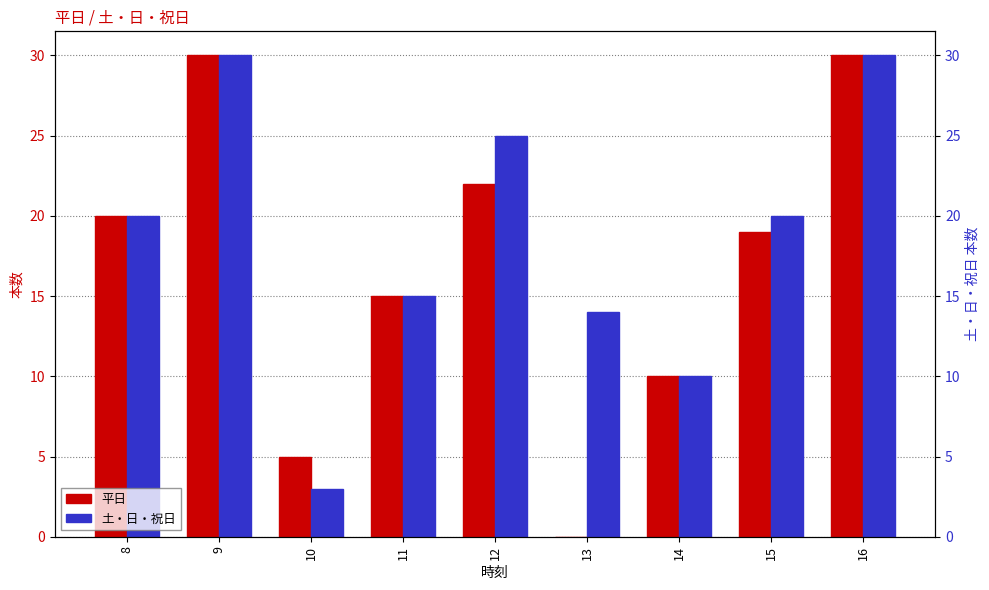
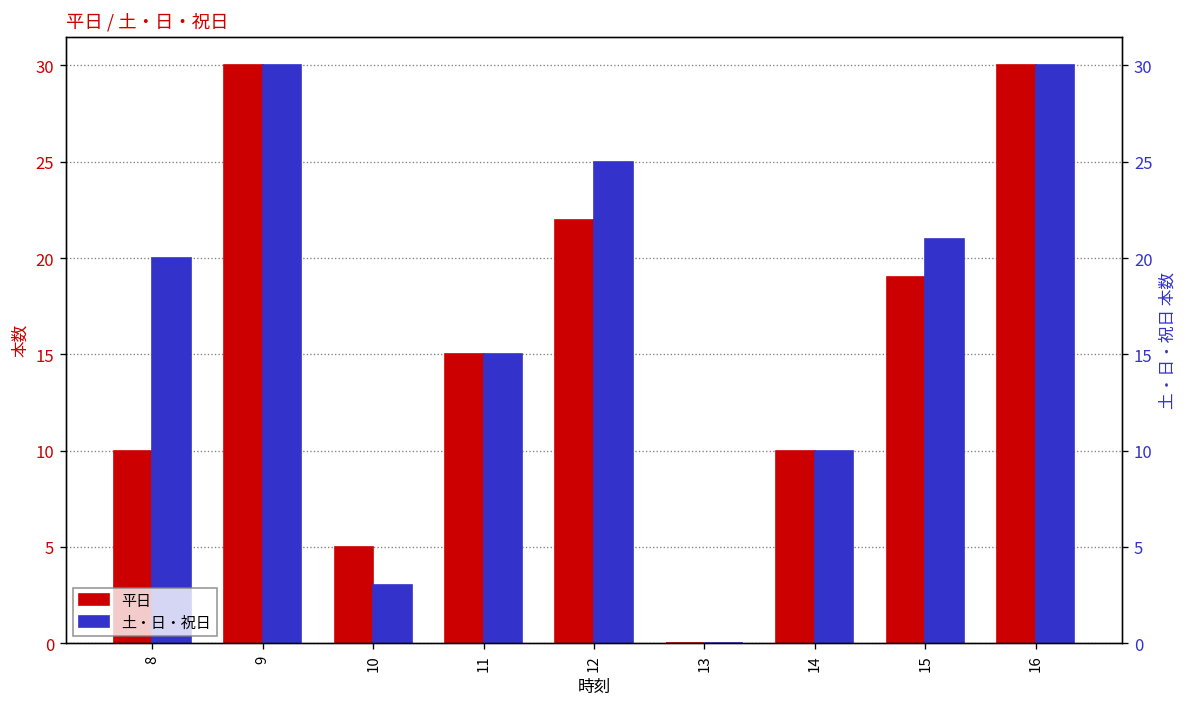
平日, 8: 20 -> 10
土・日・祝日, 13: 14 -> 0
土・日・祝日, 15: 20 -> 21
